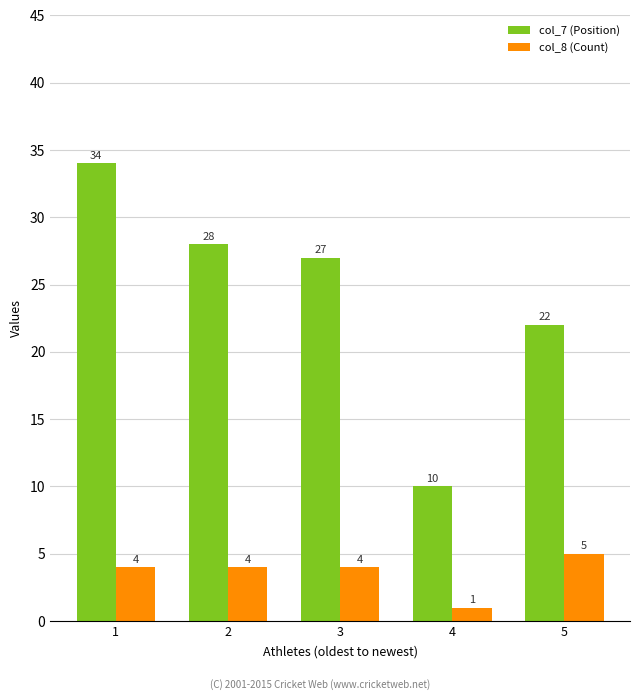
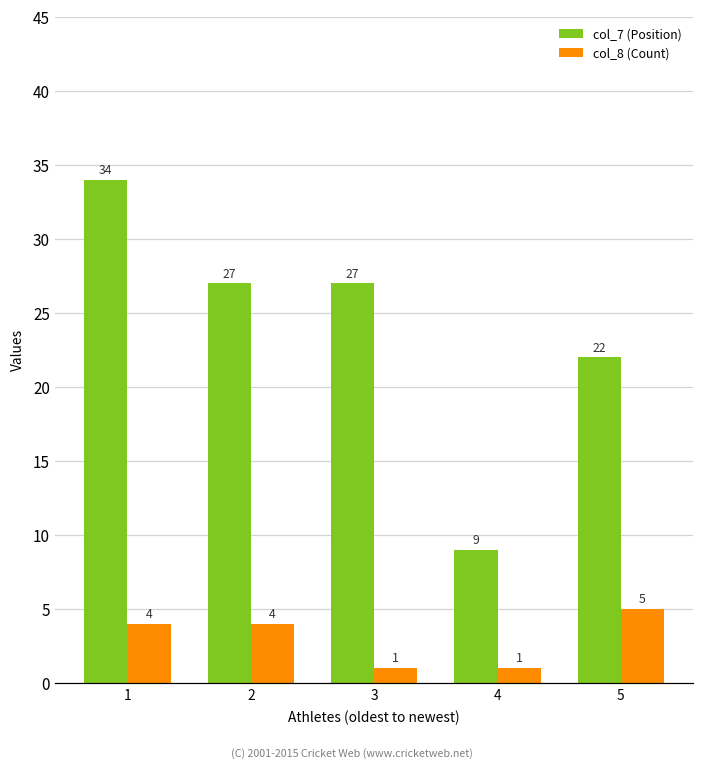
col_7 (Position), 2: 28 -> 27
col_8 (Count), 3: 4 -> 1
col_7 (Position), 4: 10 -> 9
